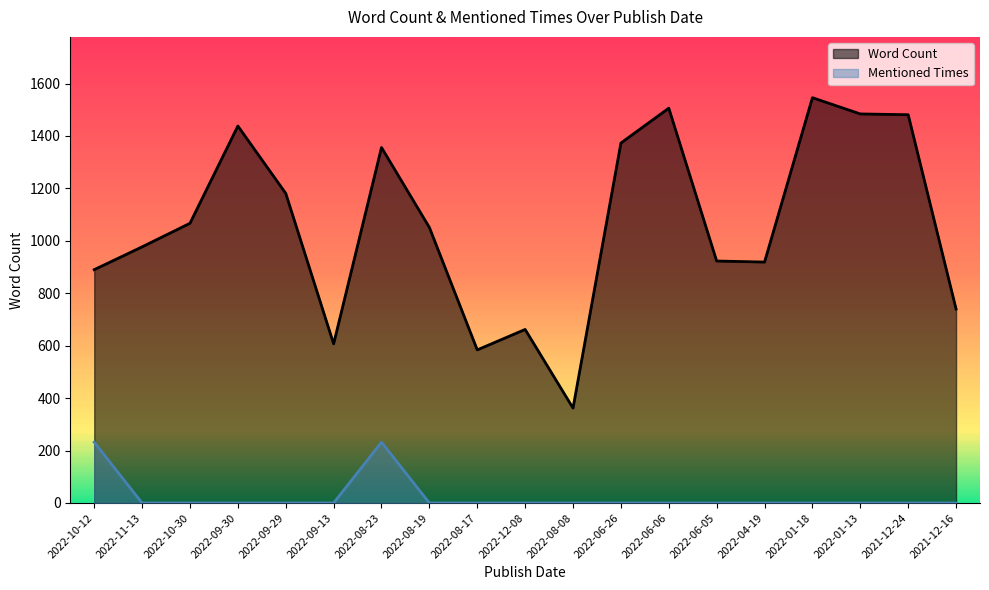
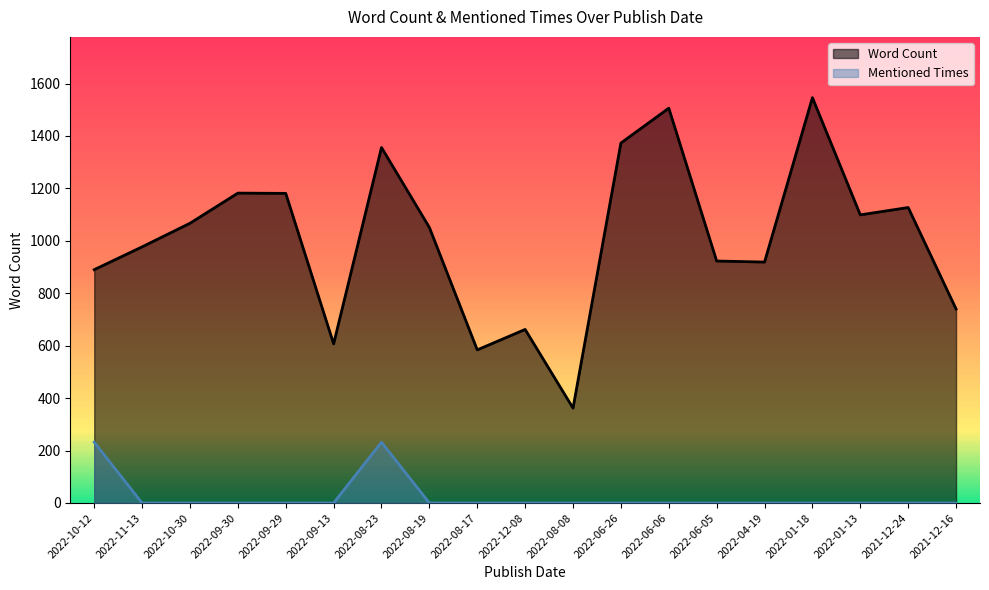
Word Count, 2022-09-30: 1440 -> 1180
Word Count, 2022-01-13: 1480 -> 1100
Word Count, 2021-12-24: 1480 -> 1130
